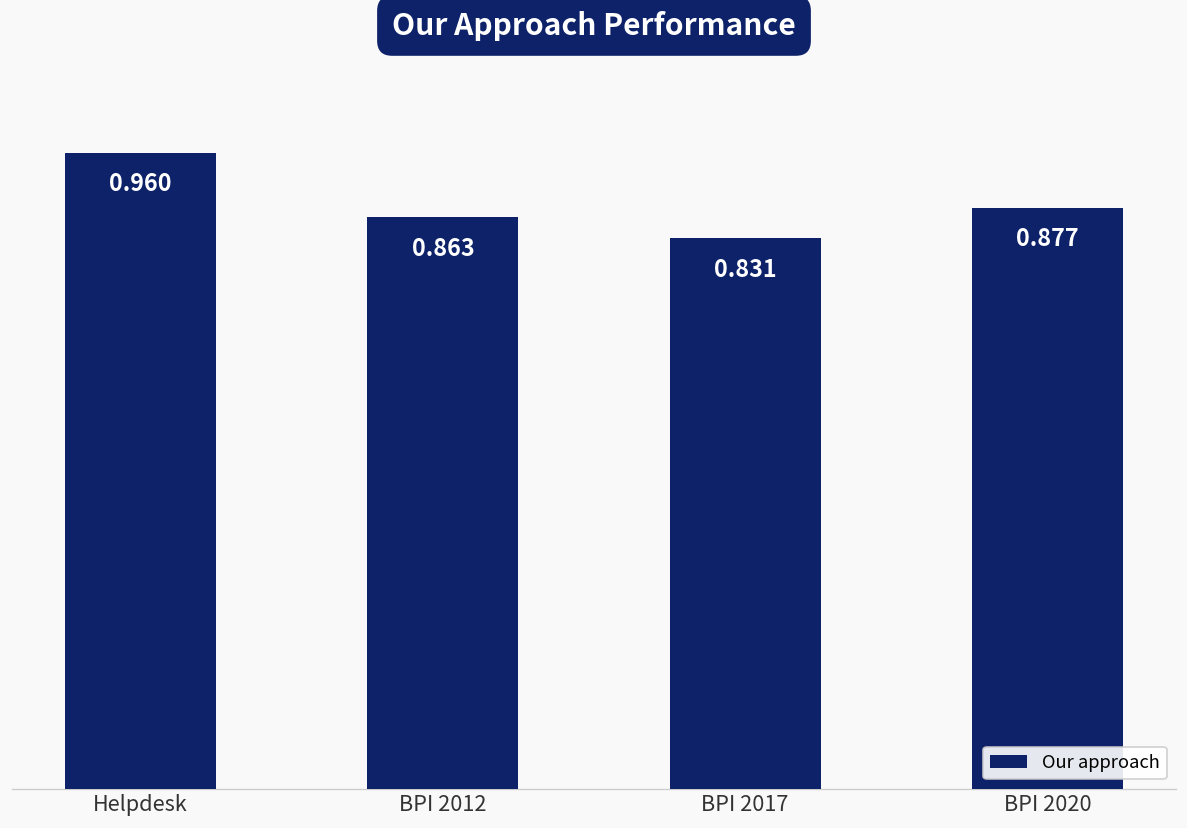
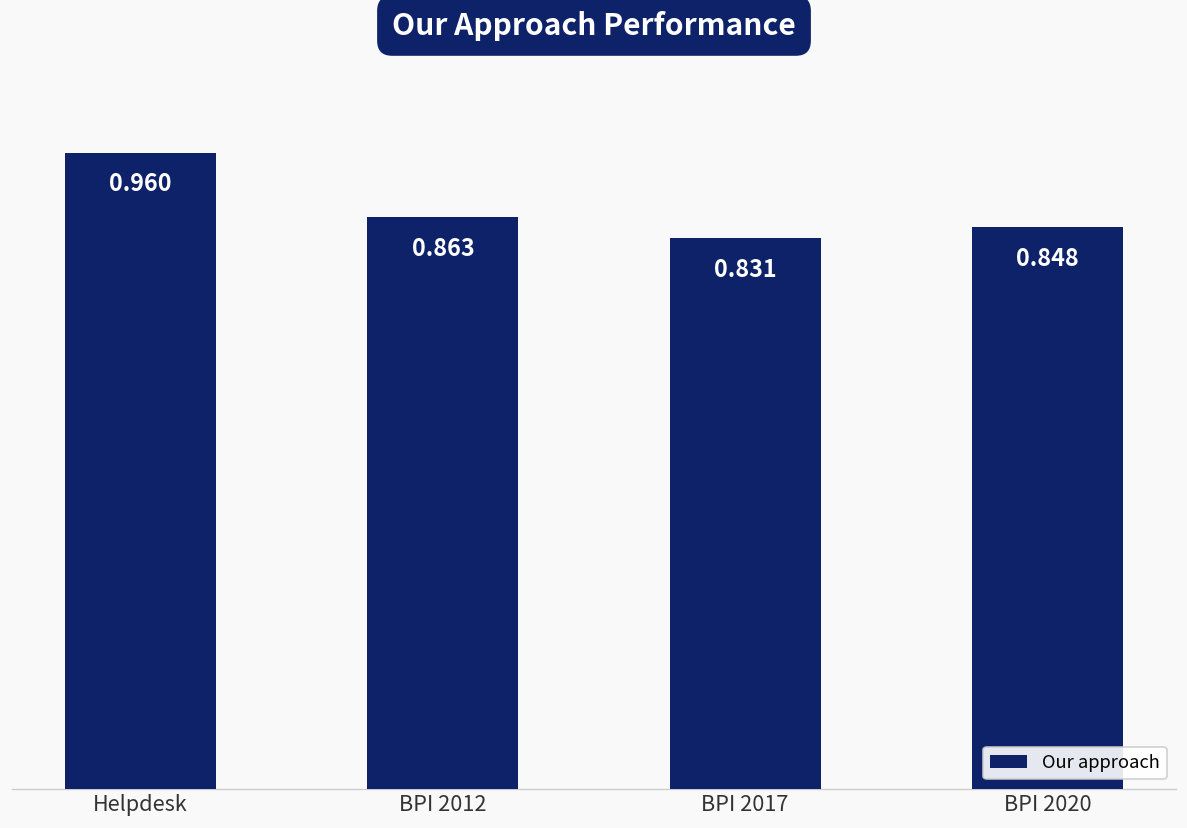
BPI 2020: 0.877 -> 0.848
